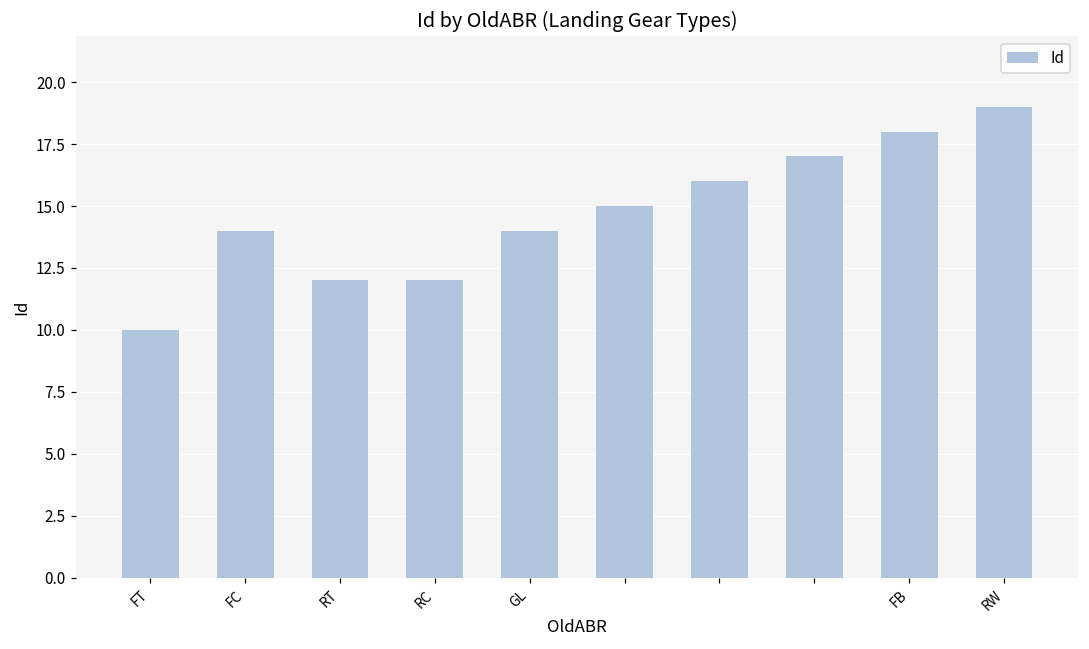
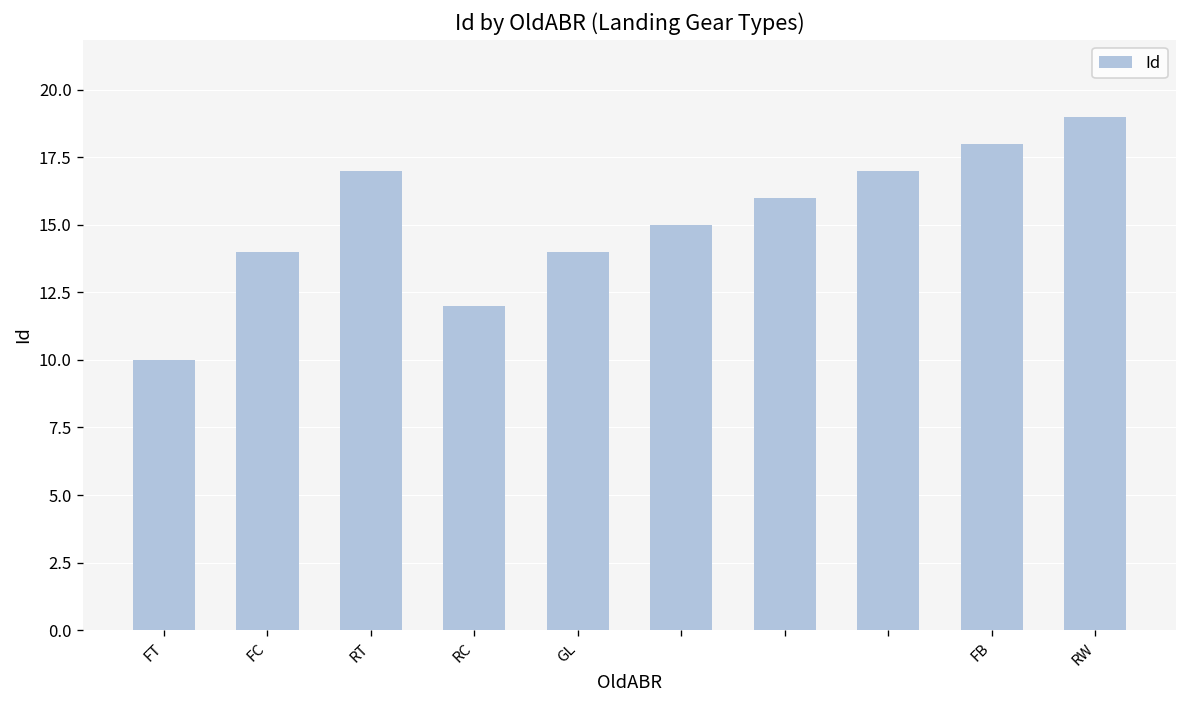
RT: 12 -> 17
